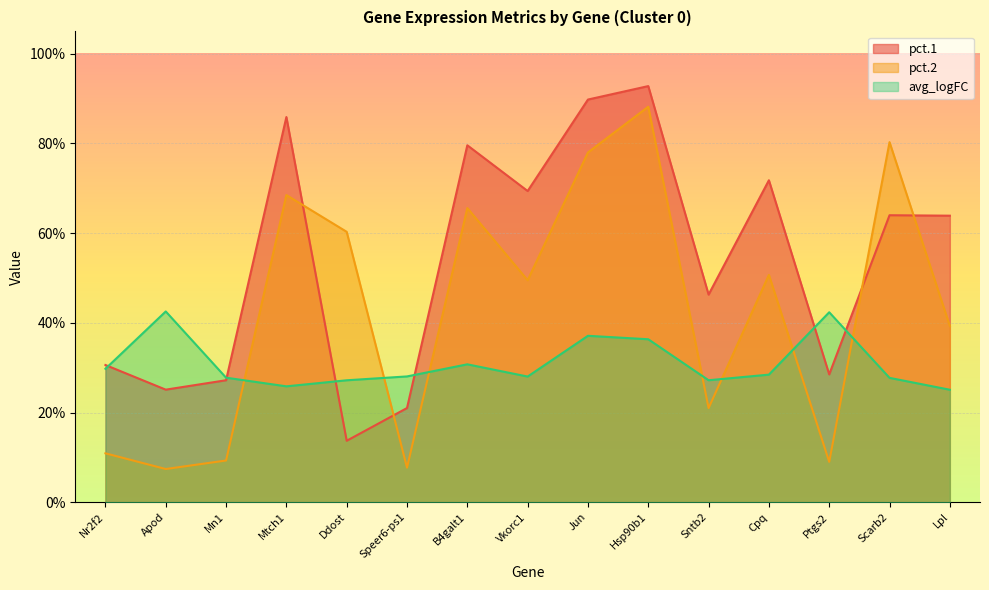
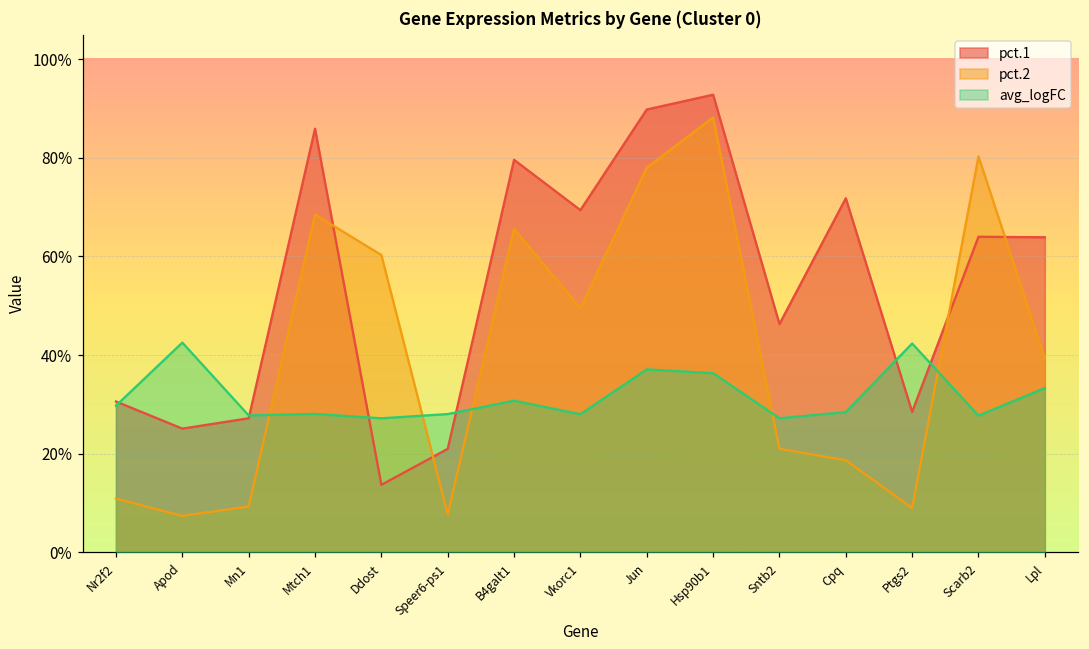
avg_logFC, Mtch1: 26% -> 28%
pct.2, Cpq: 51% -> 19%
avg_logFC, Lpl: 25% -> 33%
